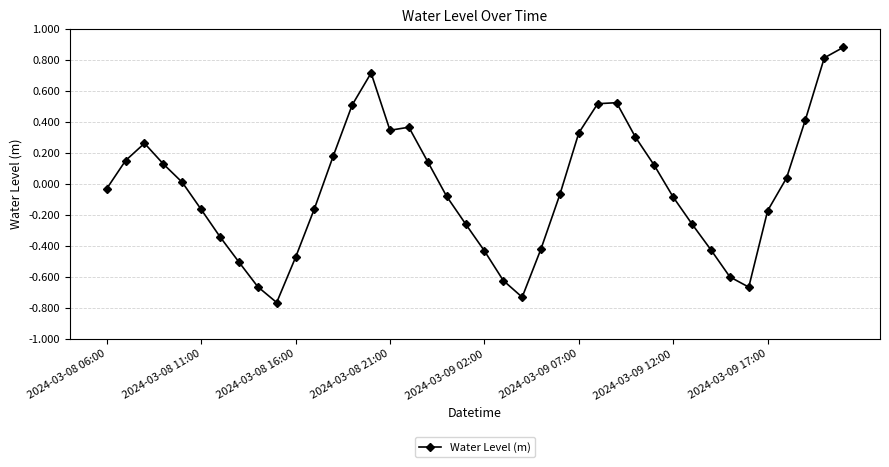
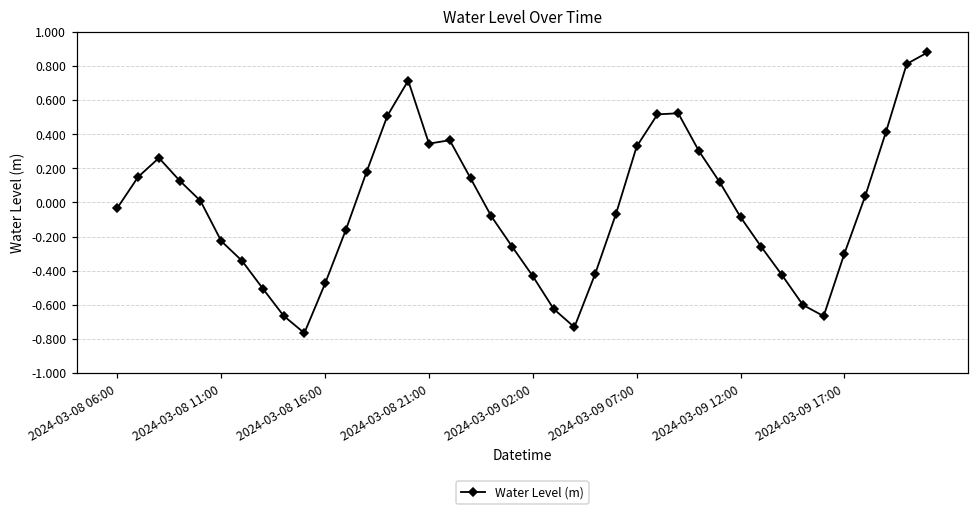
2024-03-08 11:00: -0.17 -> -0.23
2024-03-09 17:00: -0.17 -> -0.30
